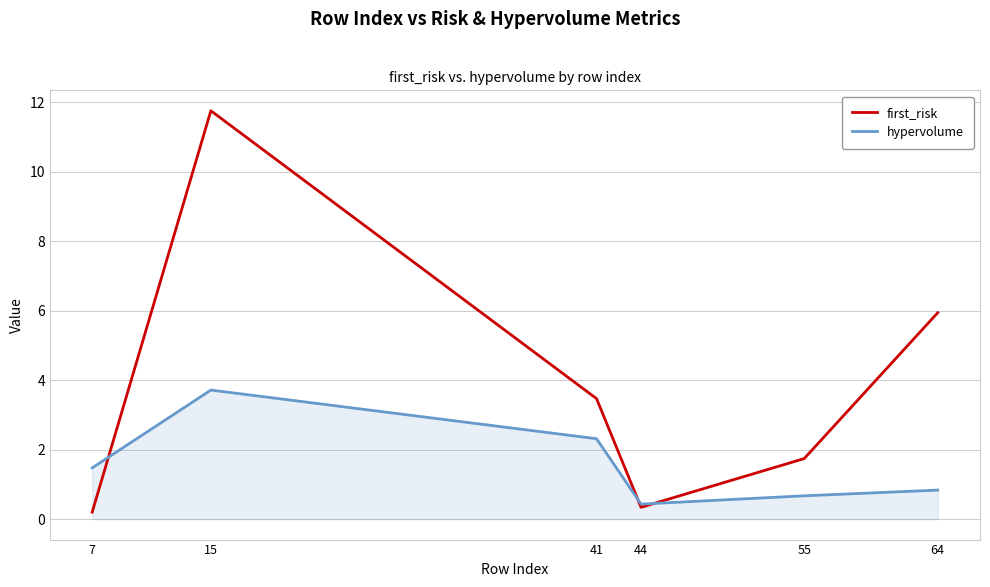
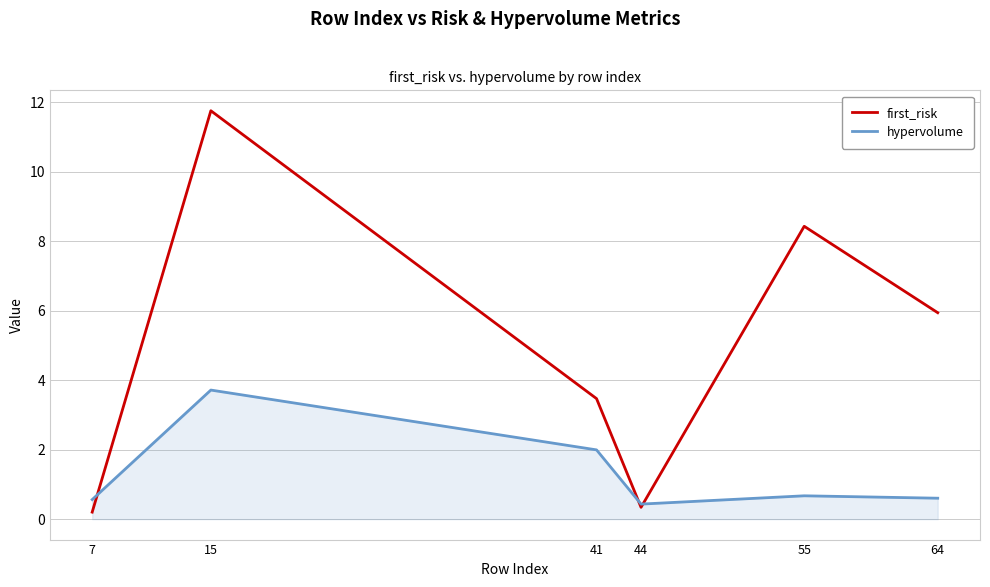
hypervolume, 7: 1.5 -> 0.6
hypervolume, 41: 2.3 -> 2.0
first_risk, 55: 1.7 -> 8.4
hypervolume, 64: 0.8 -> 0.6
